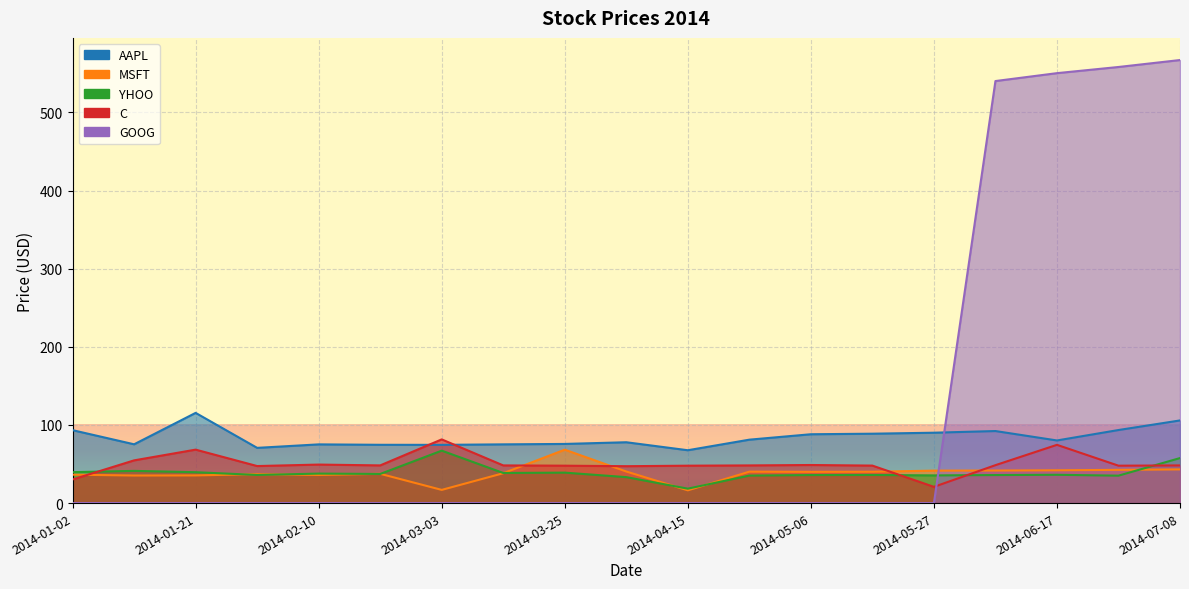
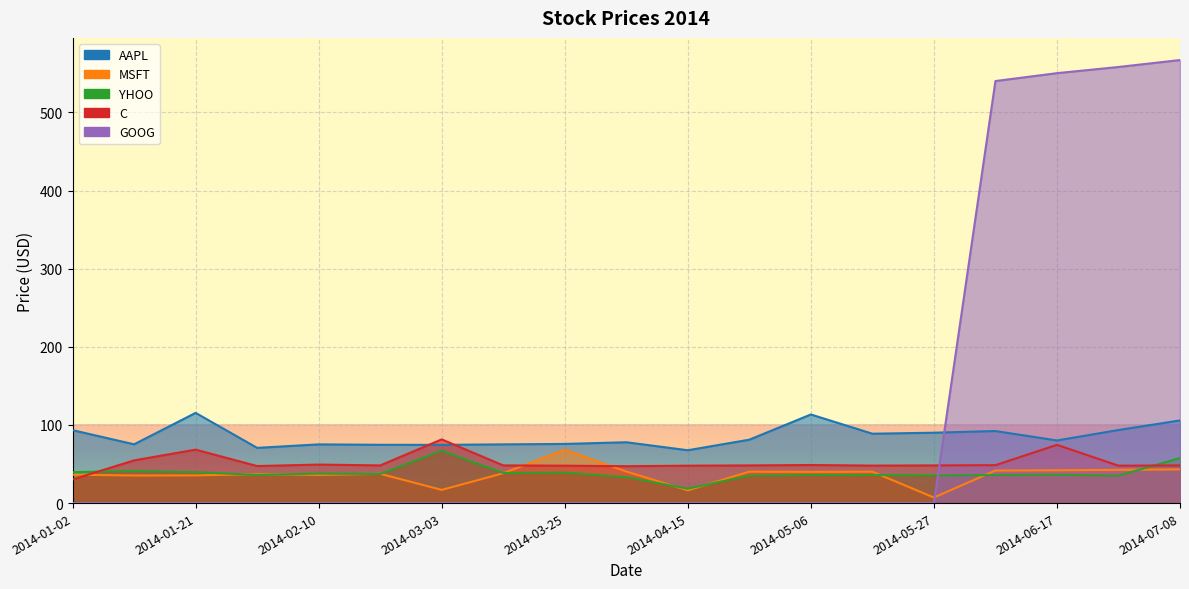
AAPL, 2014-05-06: 90 -> 110
MSFT, 2014-05-27: 40 -> 10
C, 2014-05-27: 20 -> 50
